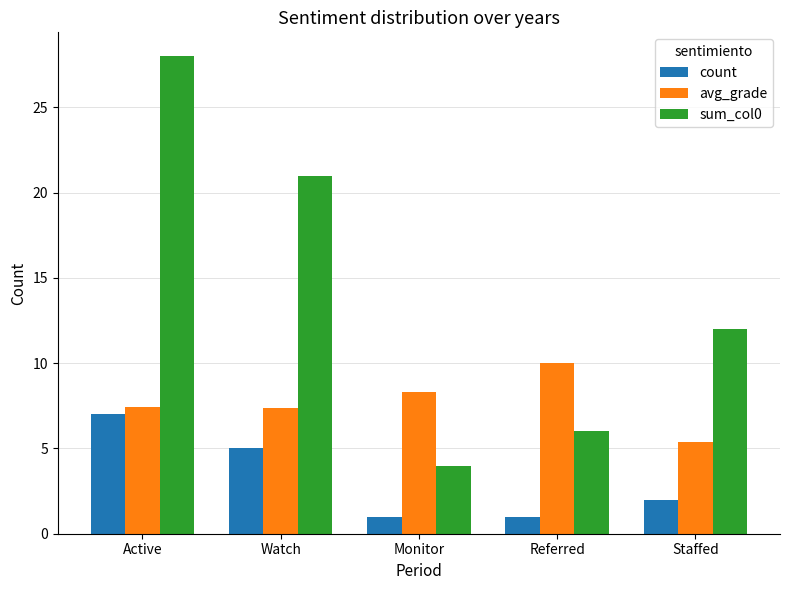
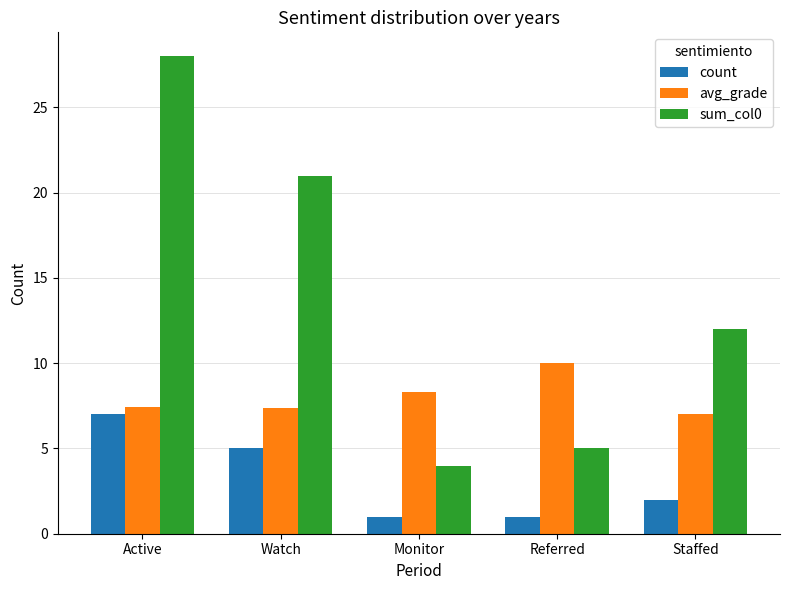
sum_col0, Referred: 6 -> 5
avg_grade, Staffed: 5.4 -> 7.0
